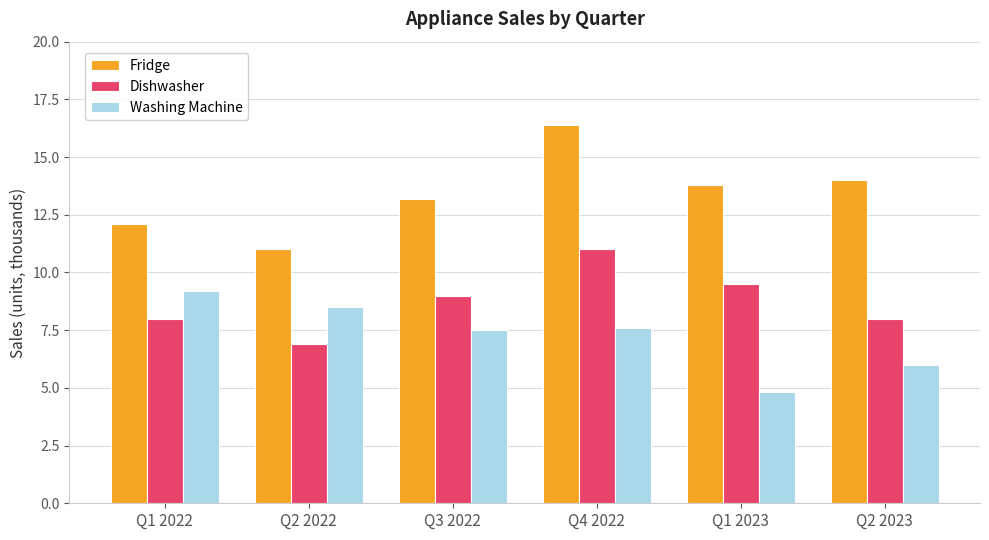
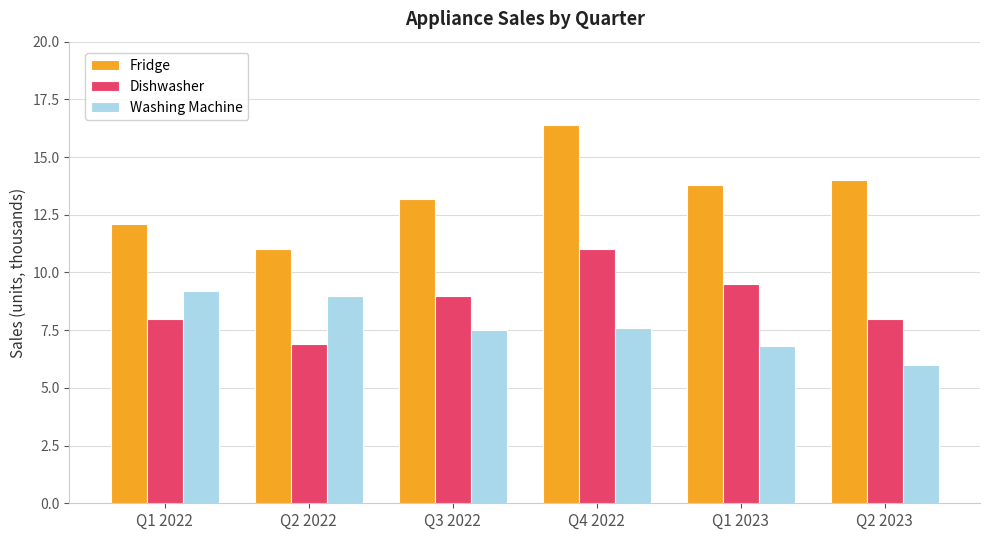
Washing Machine, Q2 2022: 8.5 -> 9.0
Washing Machine, Q1 2023: 4.8 -> 6.8
